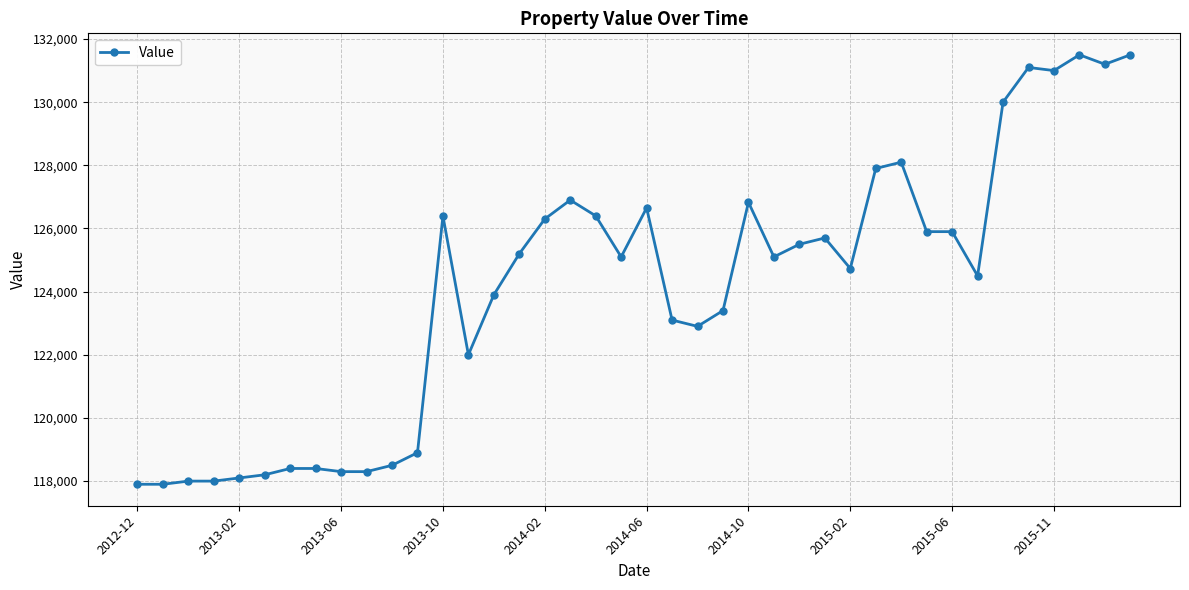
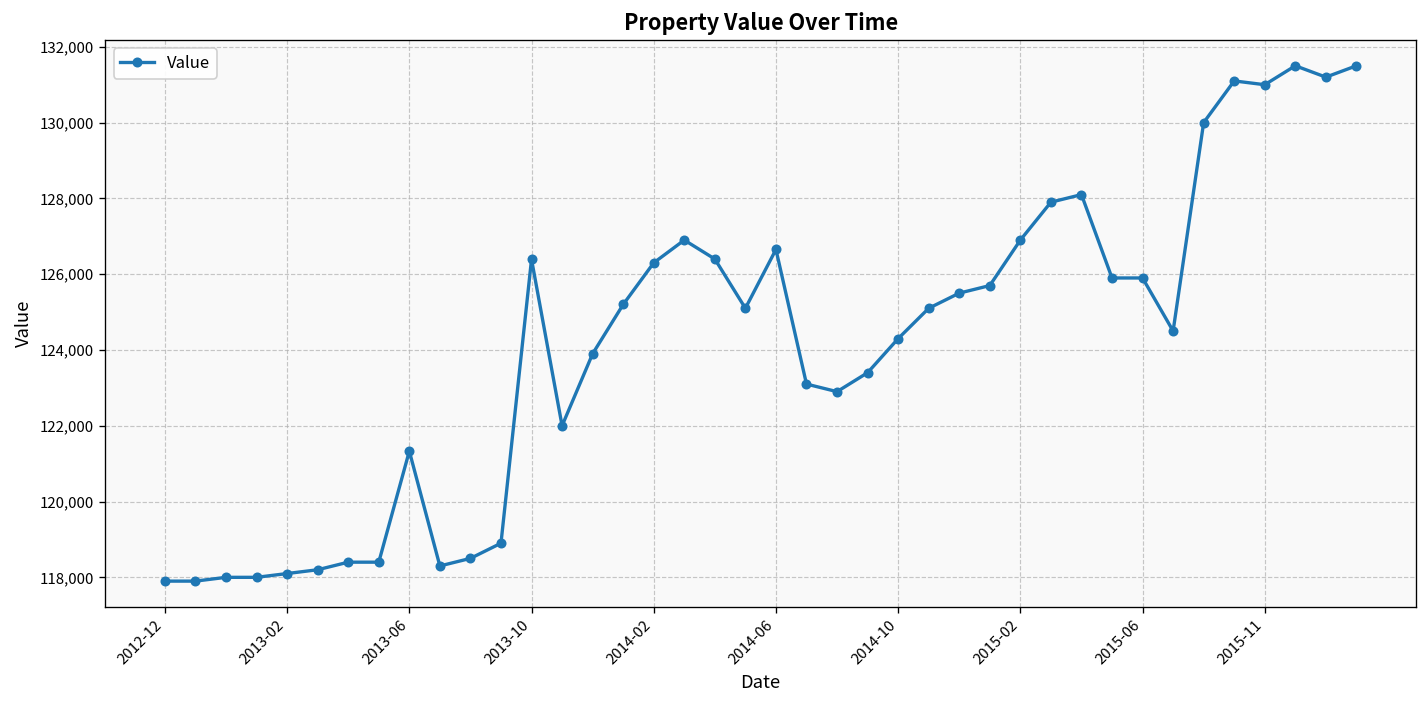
2013-06: 118,300 -> 121,300
2014-10: 126,800 -> 124,300
2015-02: 124,700 -> 126,900
